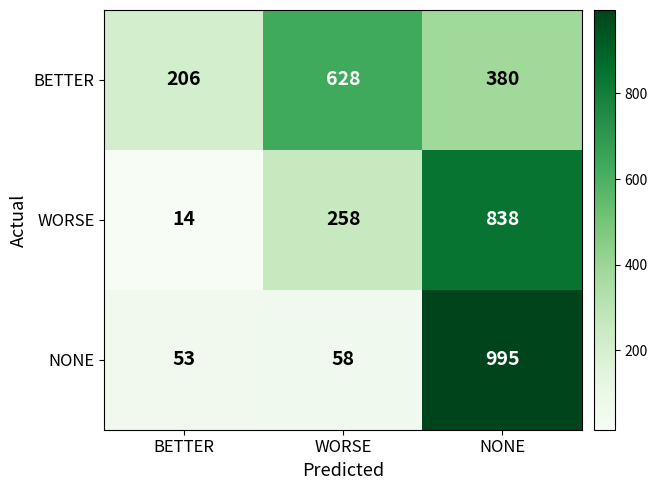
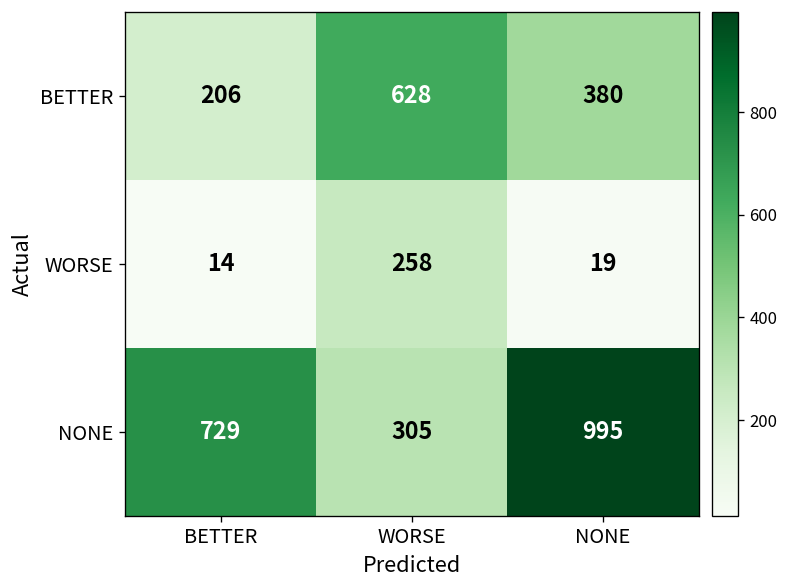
WORSE, NONE: 838 -> 19
NONE, BETTER: 53 -> 729
NONE, WORSE: 58 -> 305
